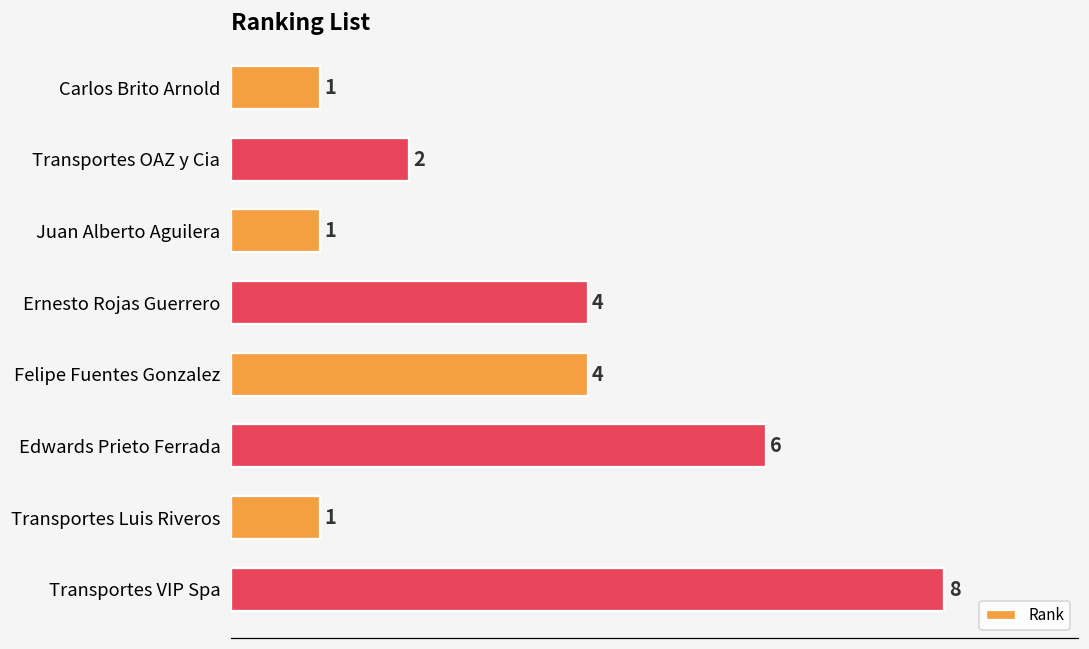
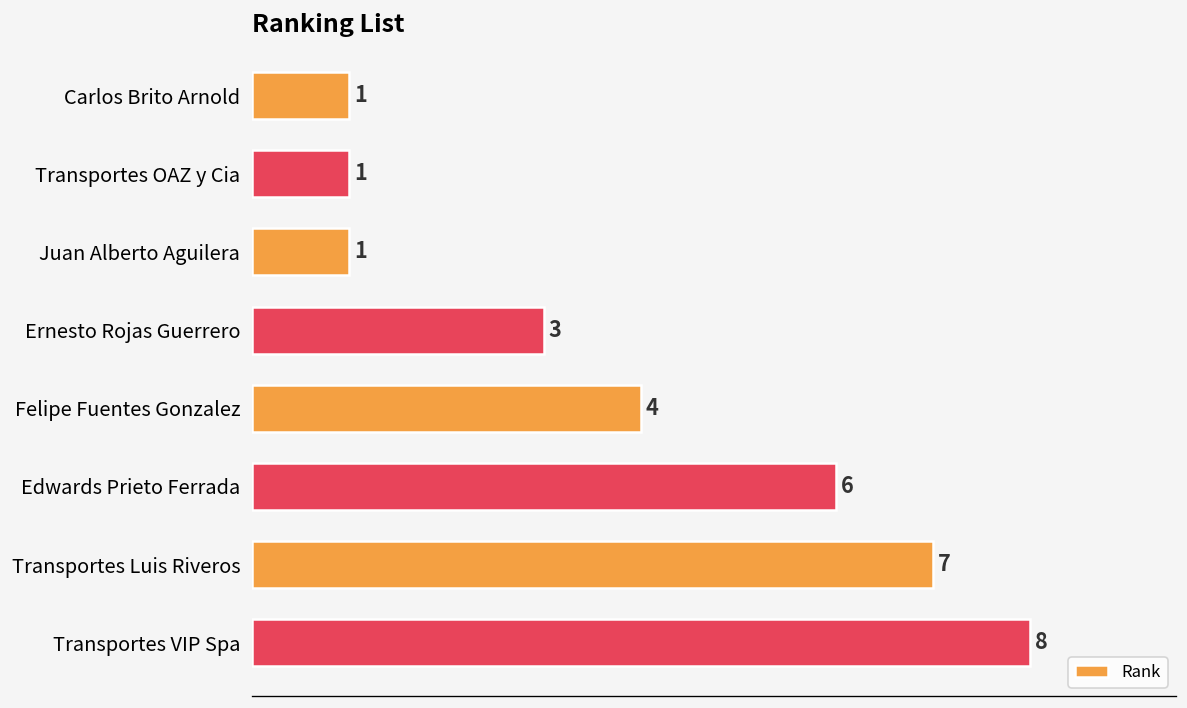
Transportes OAZ y Cia: 2 -> 1
Ernesto Rojas Guerrero: 4 -> 3
Transportes Luis Riveros: 1 -> 7
